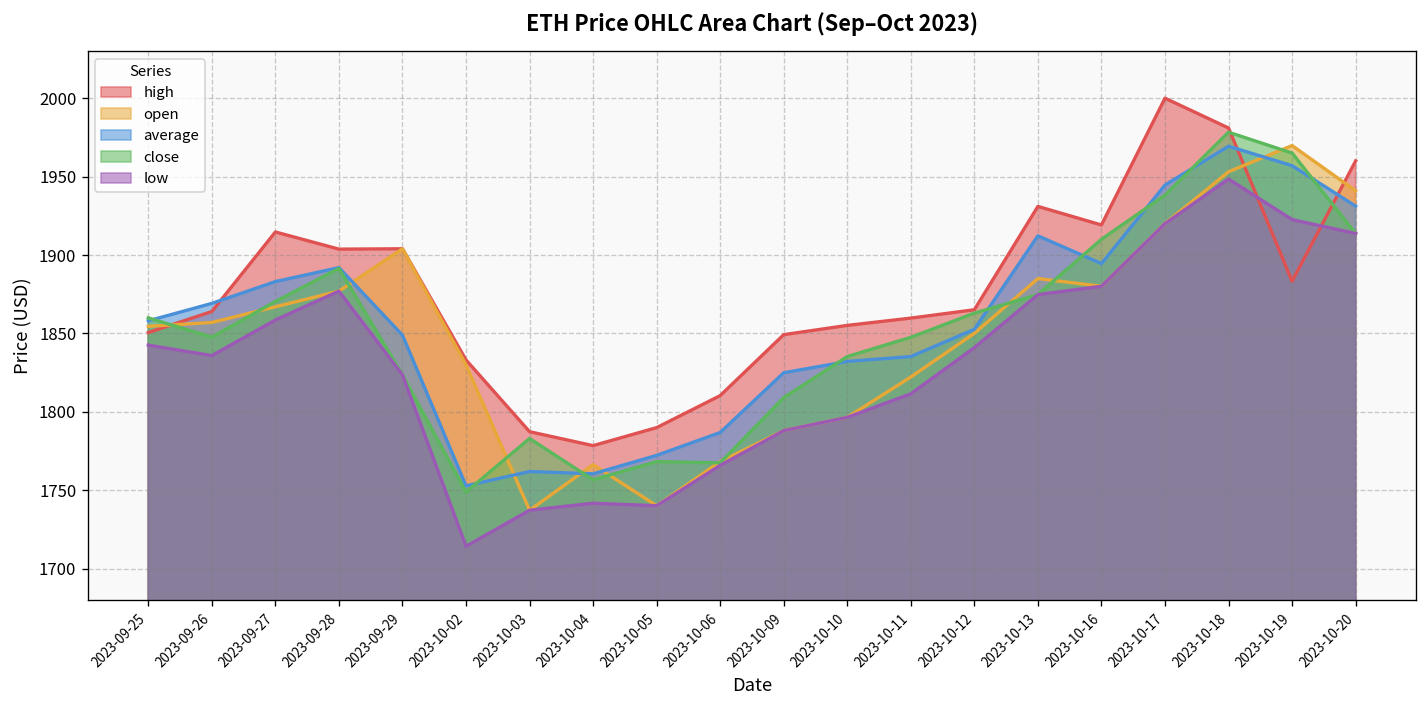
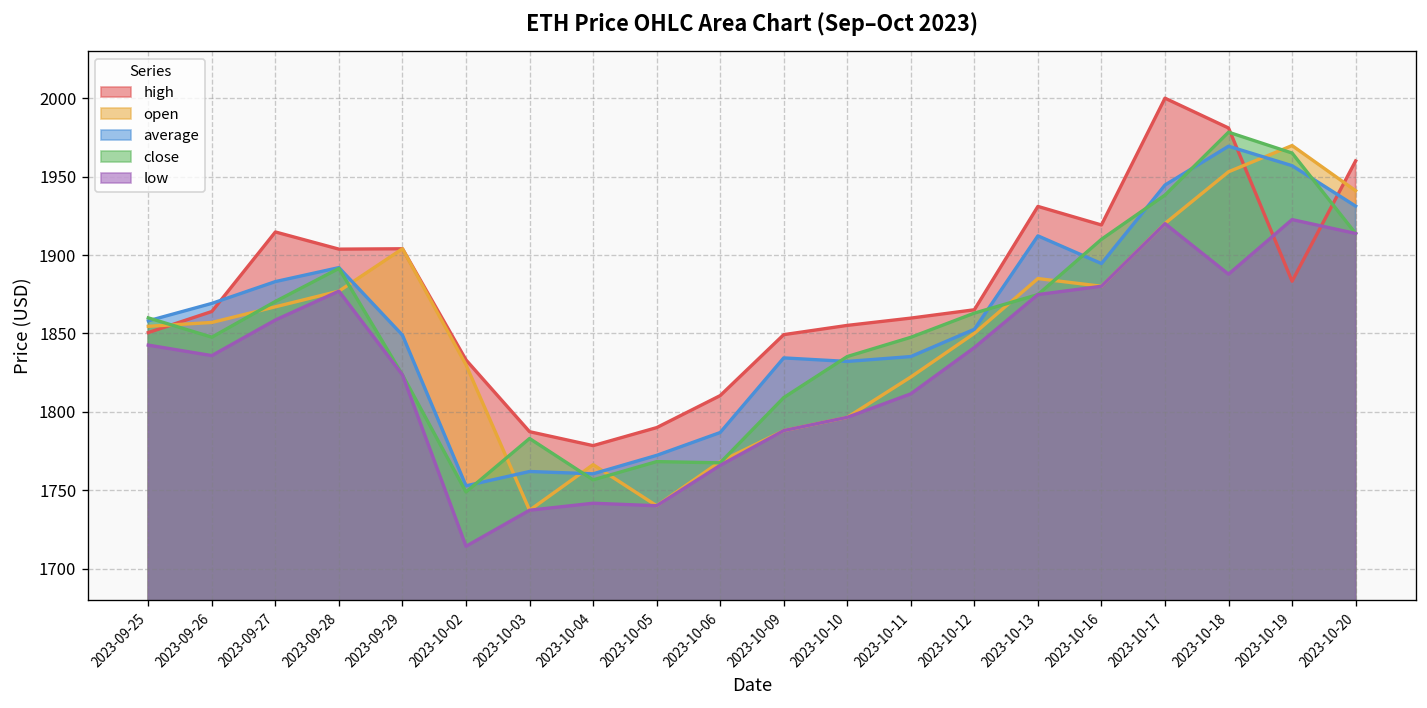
average, 2023-10-09: 1825 -> 1834
low, 2023-10-18: 1948 -> 1888
